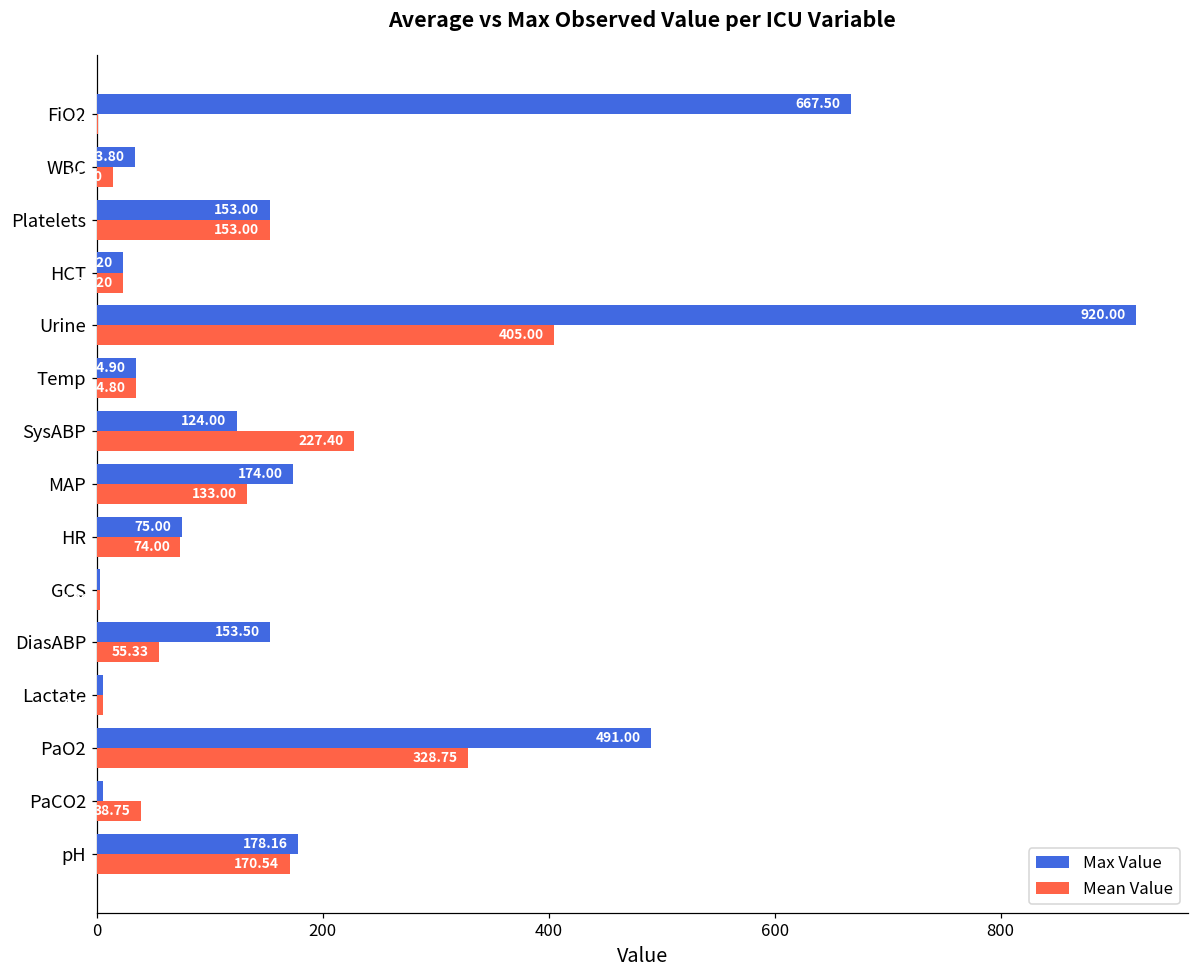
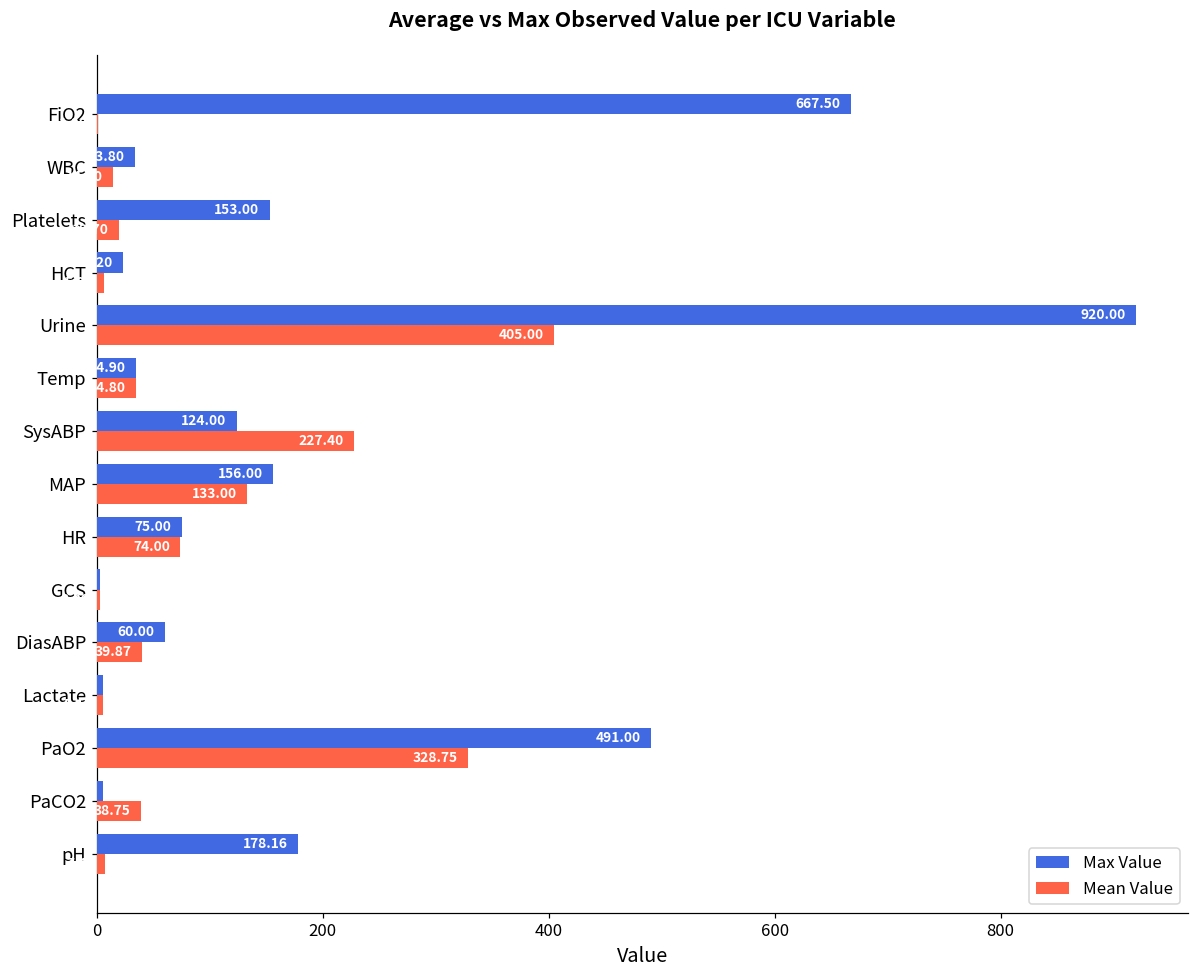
Mean Value, Platelets: 153 -> 20
Mean Value, HCT: 23 -> 6
Max Value, MAP: 174.00 -> 156.00
Max Value, DiasABP: 153.50 -> 60.00
Mean Value, DiasABP: 55.33 -> 39.87
Mean Value, pH: 171 -> 7
